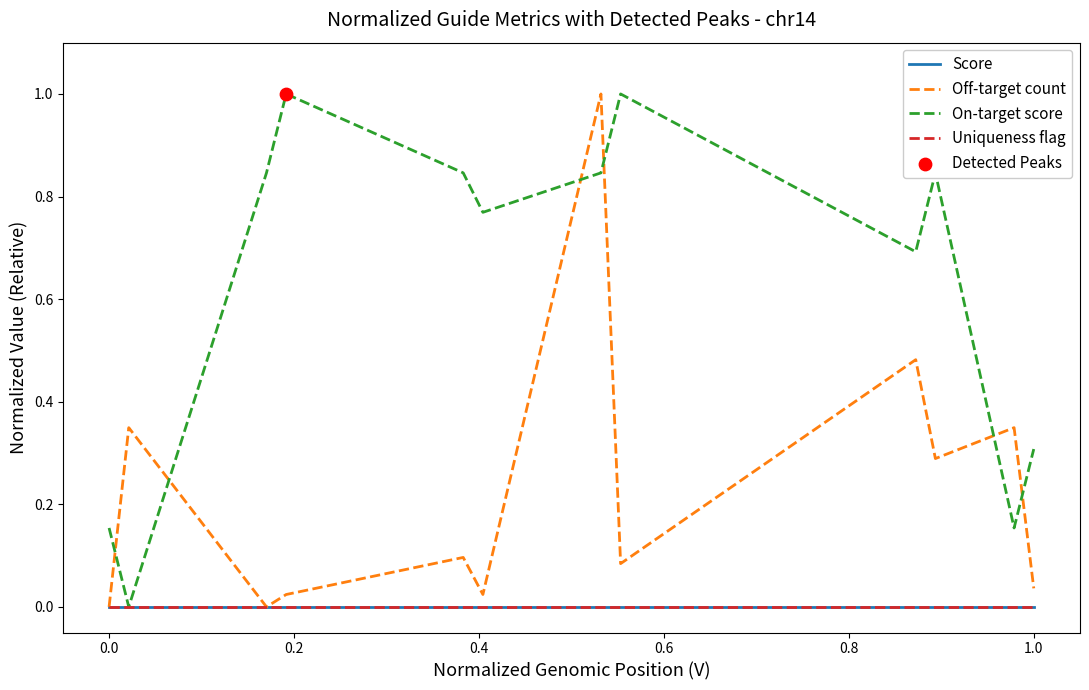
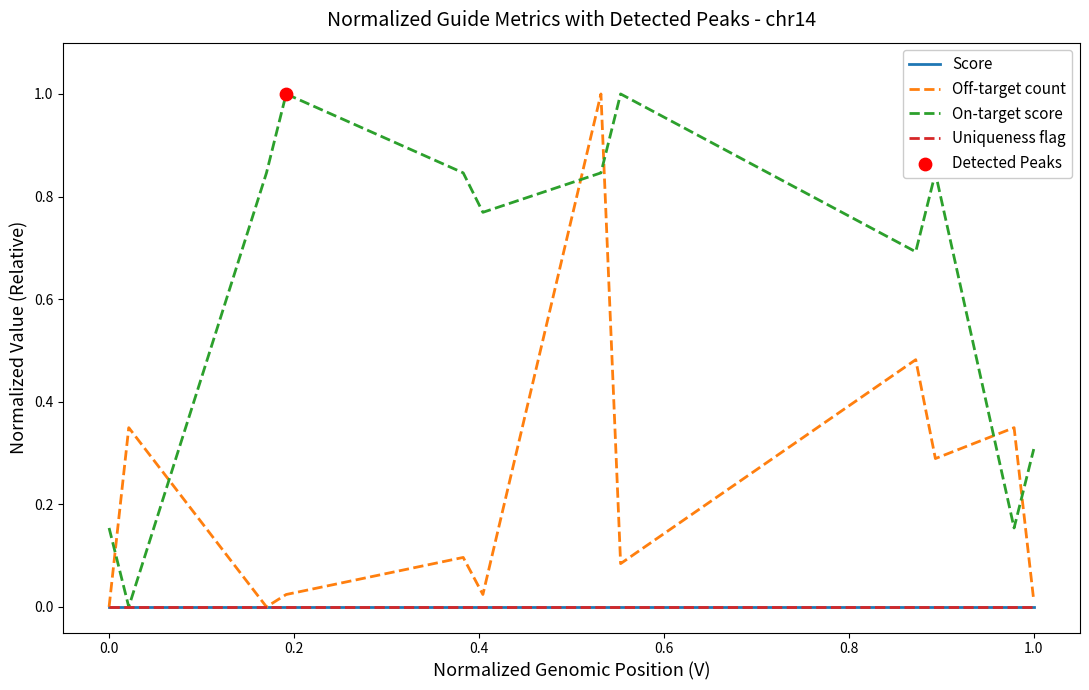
Off-target count, 1.0: 0.04 -> 0.01
